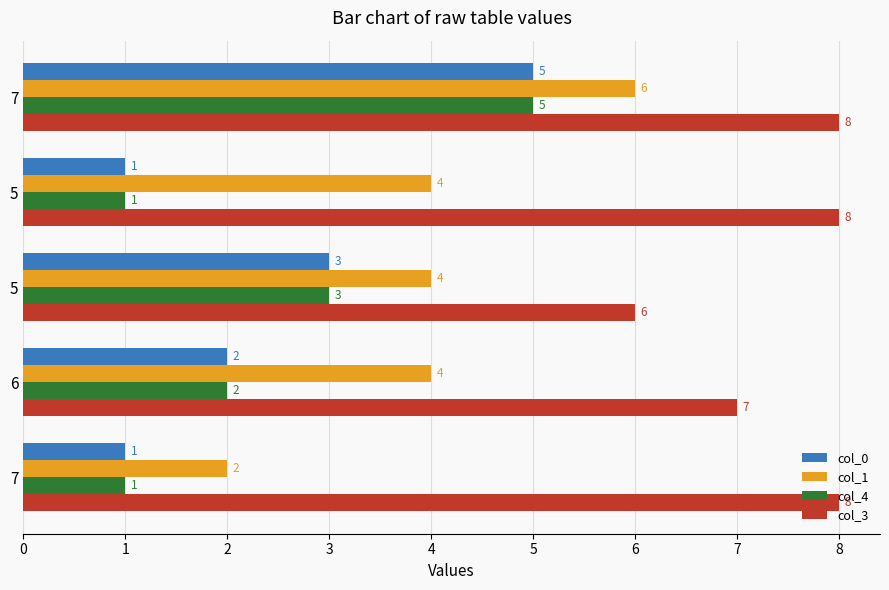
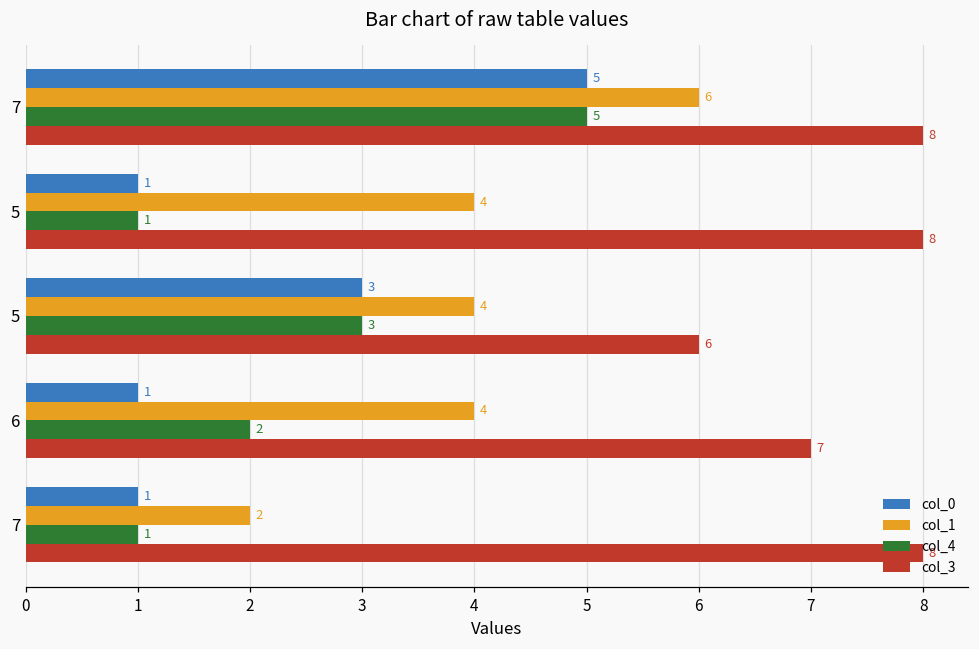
col_0, 6: 2 -> 1
